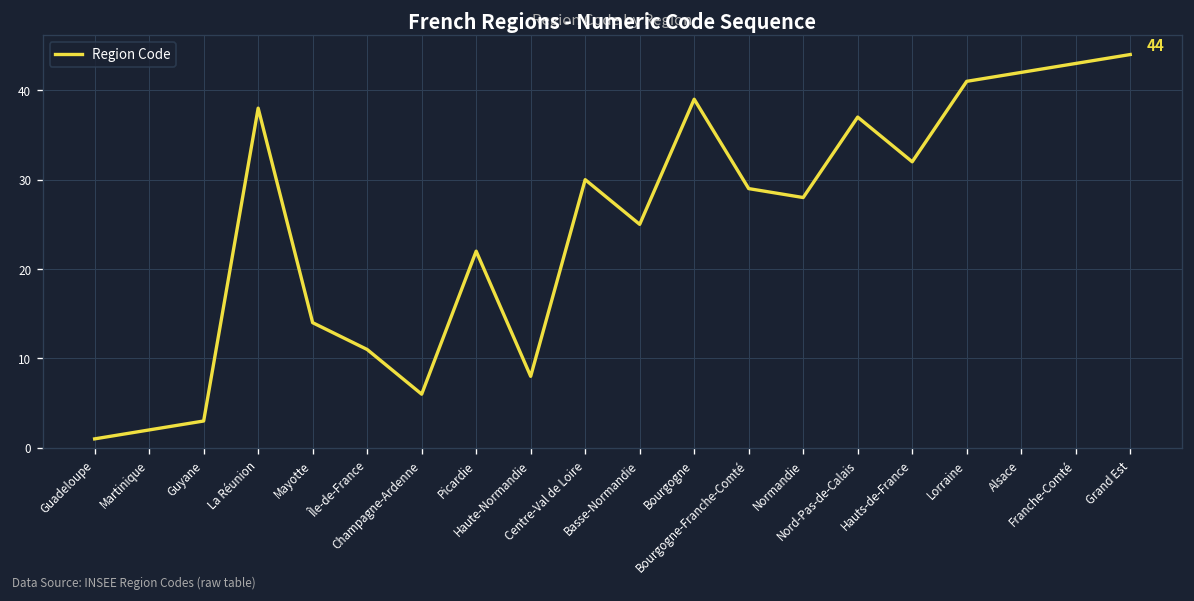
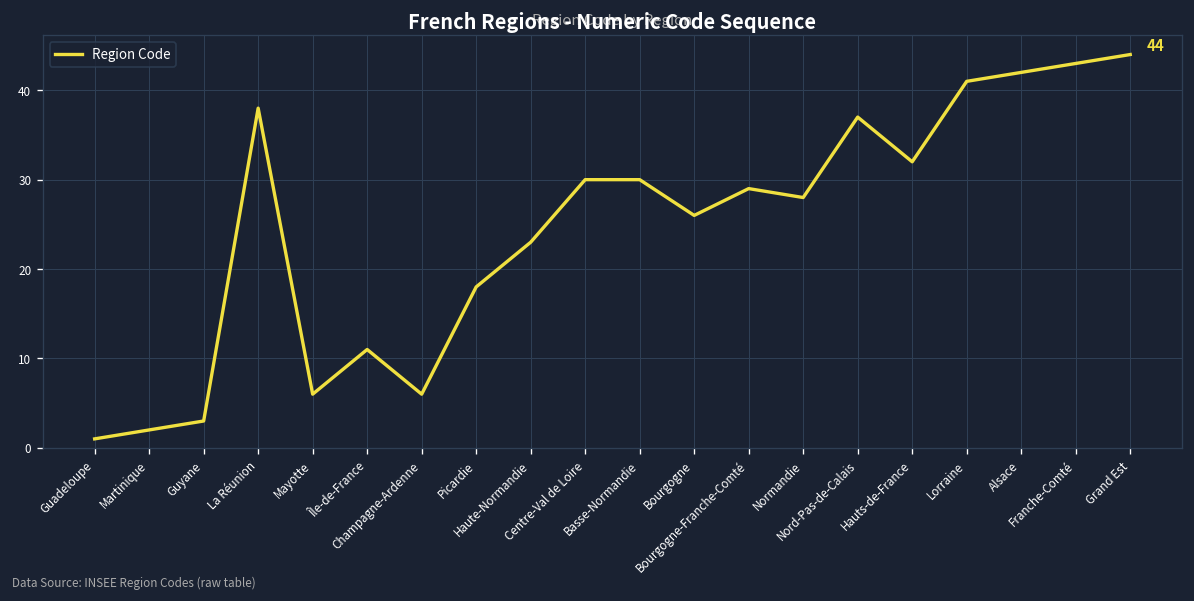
Mayotte: 14 -> 6
Picardie: 22 -> 18
Haute-Normandie: 8 -> 23
Basse-Normandie: 25 -> 30
Bourgogne: 39 -> 26
